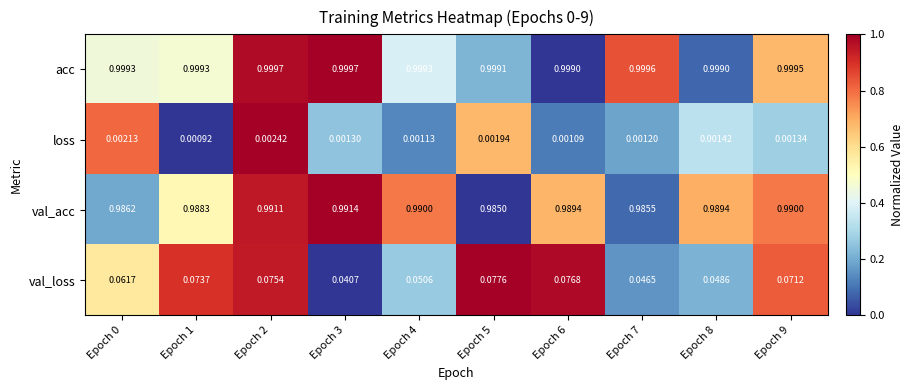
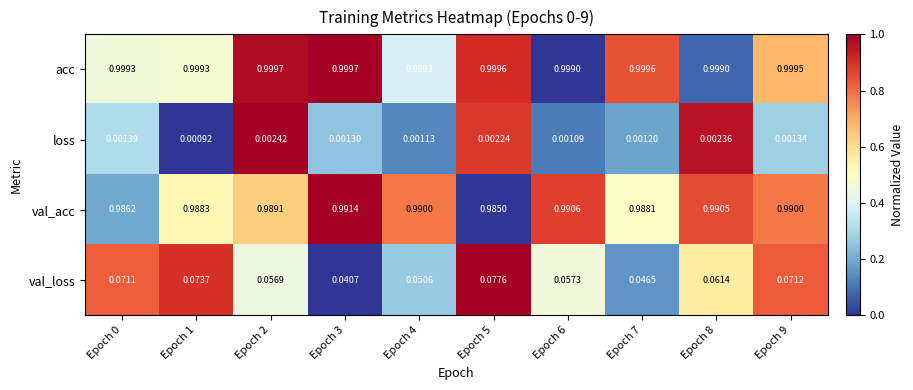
acc, Epoch 5: 0.9991 -> 0.9996
loss, Epoch 0: 0.00213 -> 0.00139
loss, Epoch 5: 0.00194 -> 0.00224
loss, Epoch 8: 0.00142 -> 0.00236
val_acc, Epoch 2: 0.9911 -> 0.9891
val_acc, Epoch 6: 0.9894 -> 0.9906
val_acc, Epoch 7: 0.9855 -> 0.9881
val_acc, Epoch 8: 0.9894 -> 0.9905
val_loss, Epoch 0: 0.0617 -> 0.0711
val_loss, Epoch 2: 0.0754 -> 0.0569
val_loss, Epoch 6: 0.0768 -> 0.0573
val_loss, Epoch 8: 0.0486 -> 0.0614
